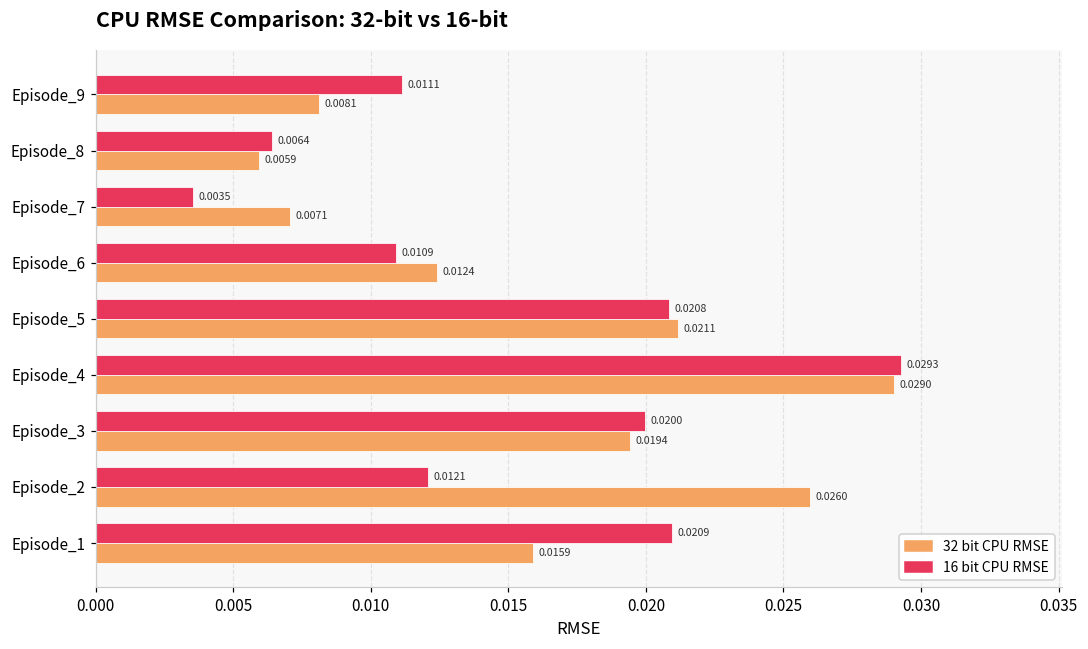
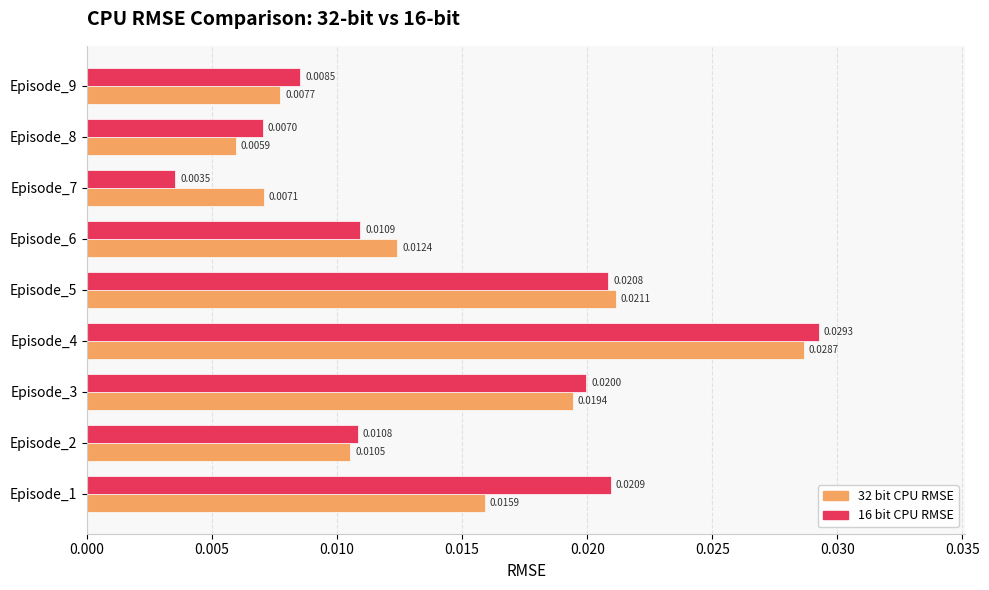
16 bit CPU RMSE, Episode_9: 0.0111 -> 0.0085
32 bit CPU RMSE, Episode_9: 0.0081 -> 0.0077
16 bit CPU RMSE, Episode_8: 0.0064 -> 0.0070
32 bit CPU RMSE, Episode_4: 0.0290 -> 0.0287
16 bit CPU RMSE, Episode_2: 0.0121 -> 0.0108
32 bit CPU RMSE, Episode_2: 0.0260 -> 0.0105
